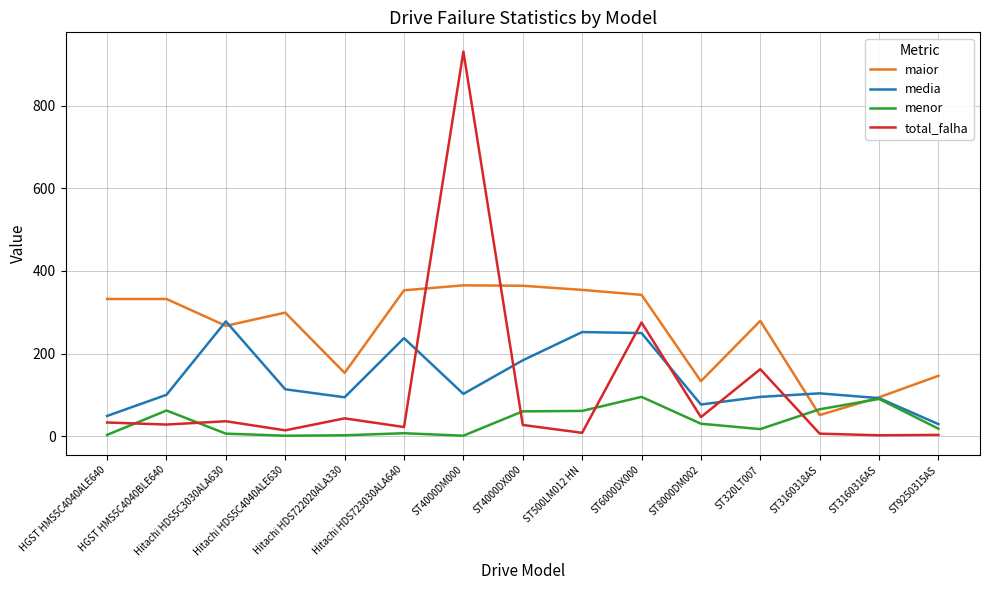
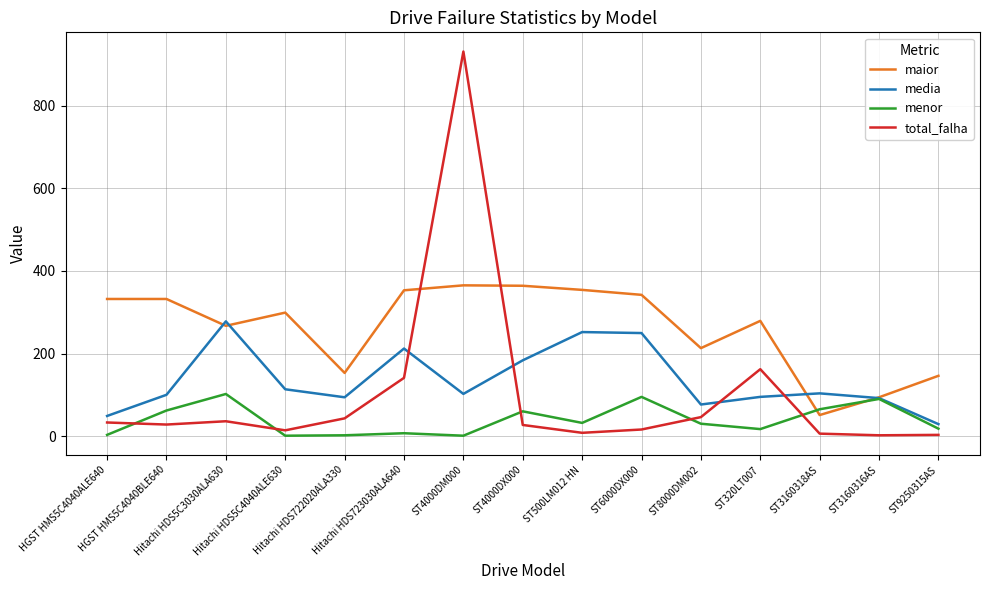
menor, Hitachi HDS5C3030ALA630: 10 -> 100
media, Hitachi HDS723030ALA640: 240 -> 210
total_falha, Hitachi HDS723030ALA640: 20 -> 140
menor, ST500LM012 HN: 60 -> 30
total_falha, ST6000DX000: 280 -> 20
maior, ST8000DM002: 130 -> 210
